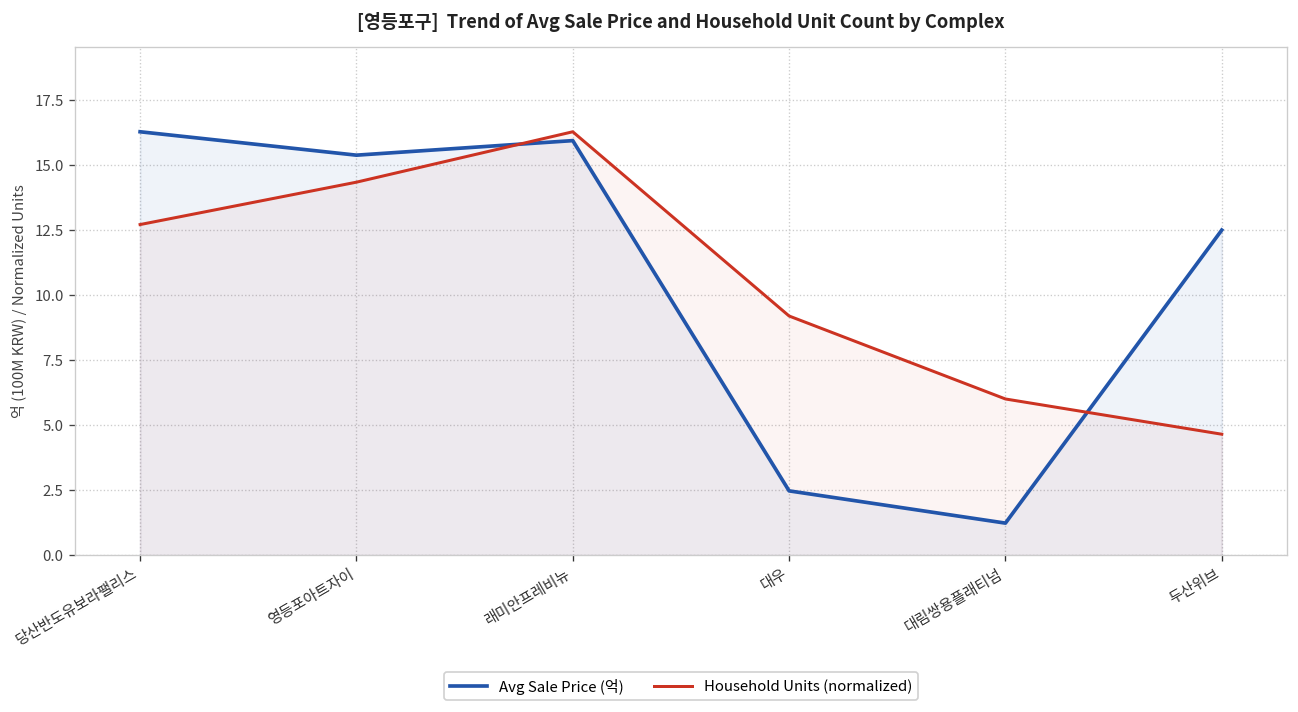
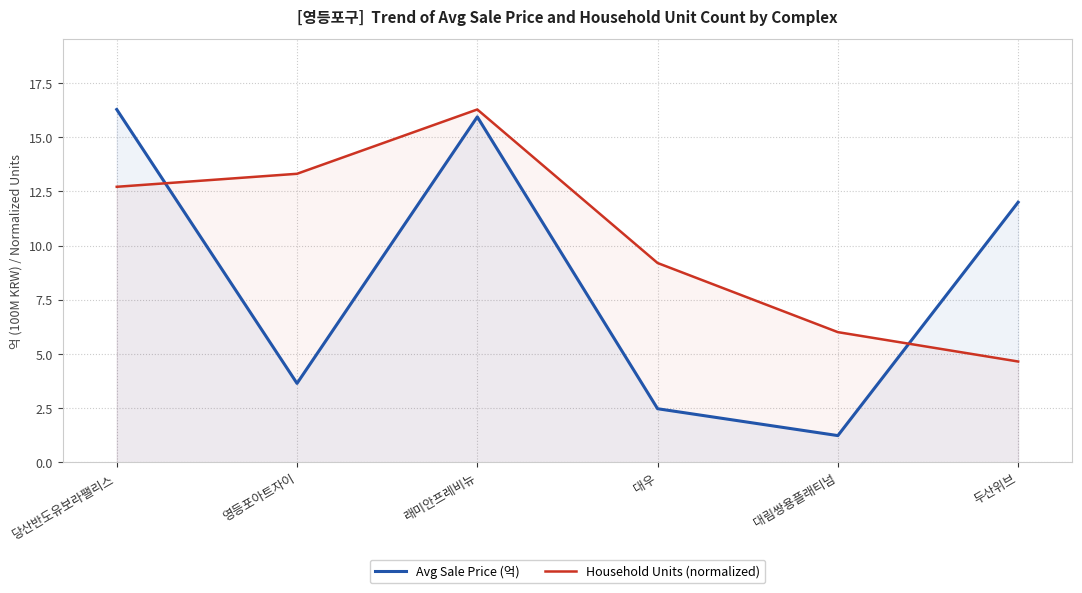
Avg Sale Price (억), 영등포아트자이: 15.4 -> 3.6
Household Units (normalized), 영등포아트자이: 14.3 -> 13.3
Avg Sale Price (억), 두산위브: 12.5 -> 12.0
